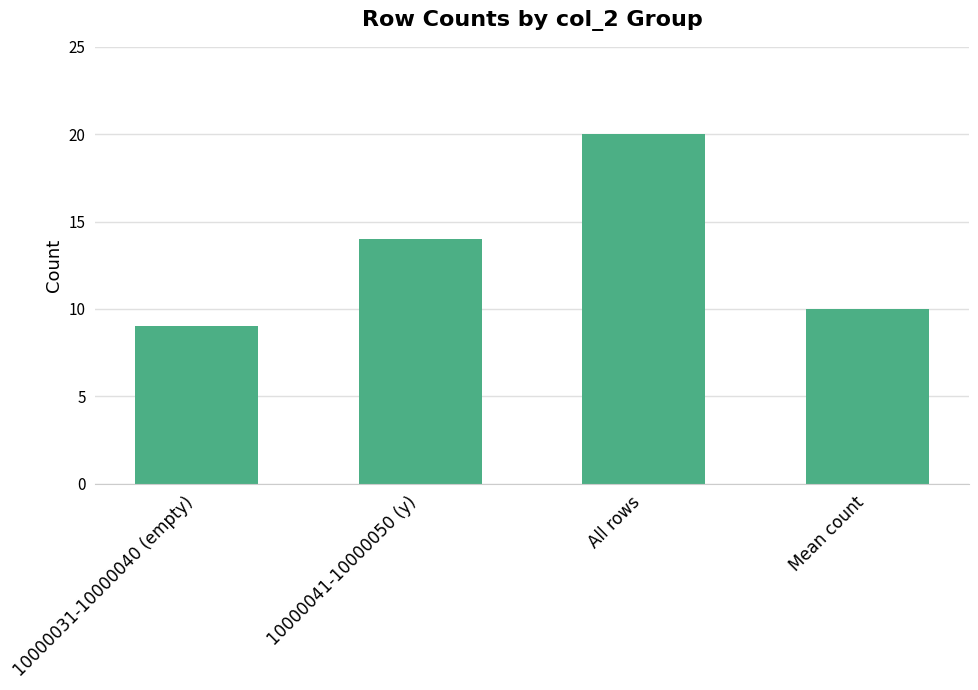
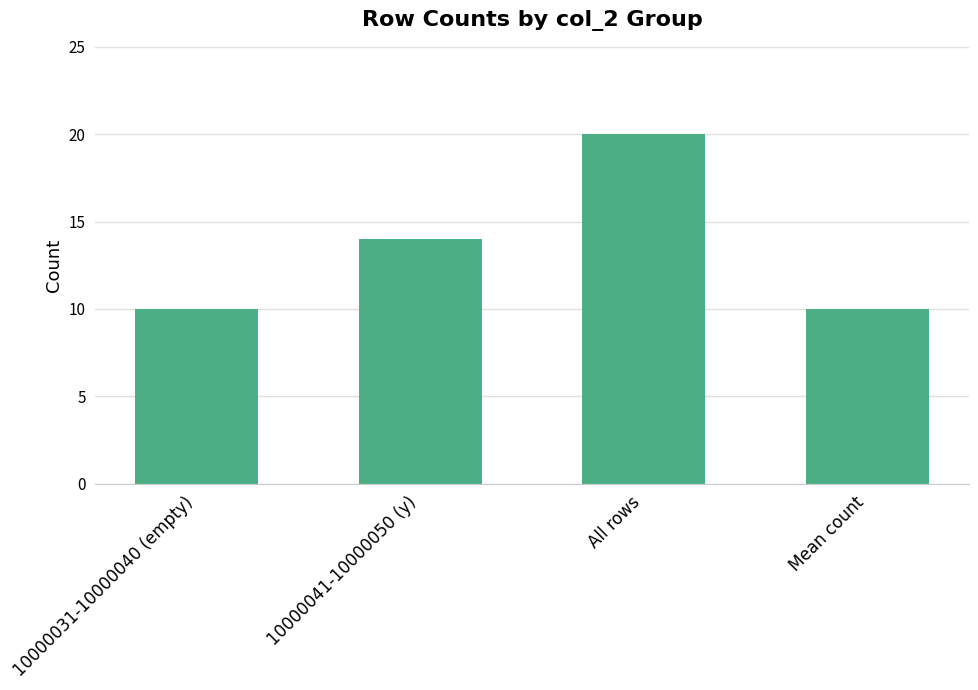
10000031-10000040 (empty): 9 -> 10
